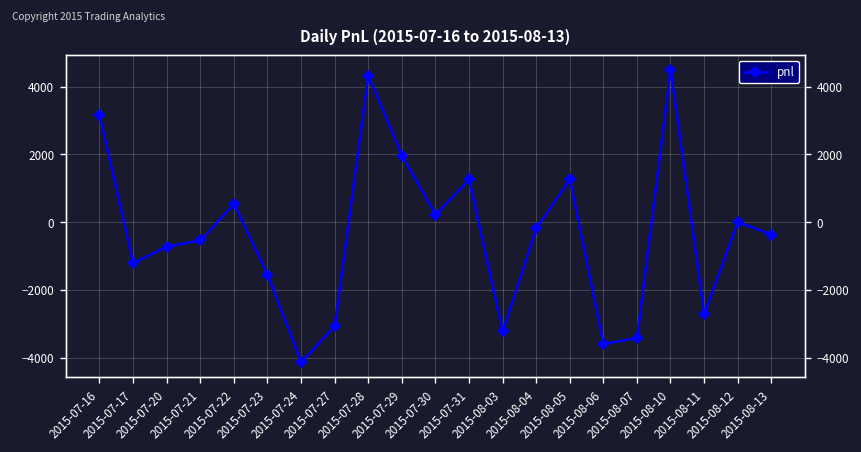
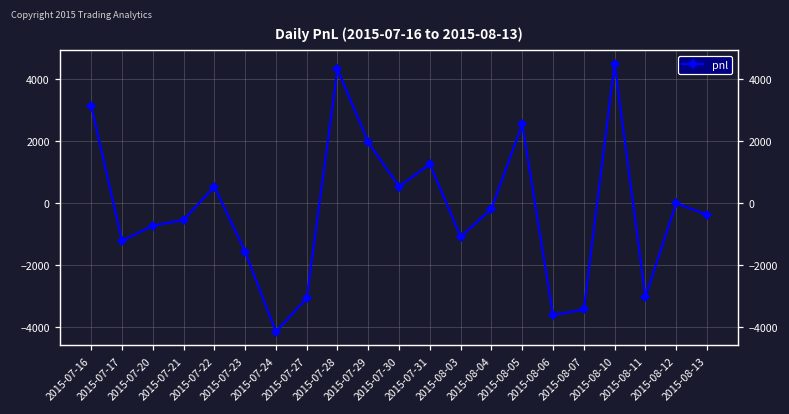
2015-07-30: 200 -> 500
2015-08-03: -3200 -> -1100
2015-08-05: 1300 -> 2500
2015-08-11: -2700 -> -3000
